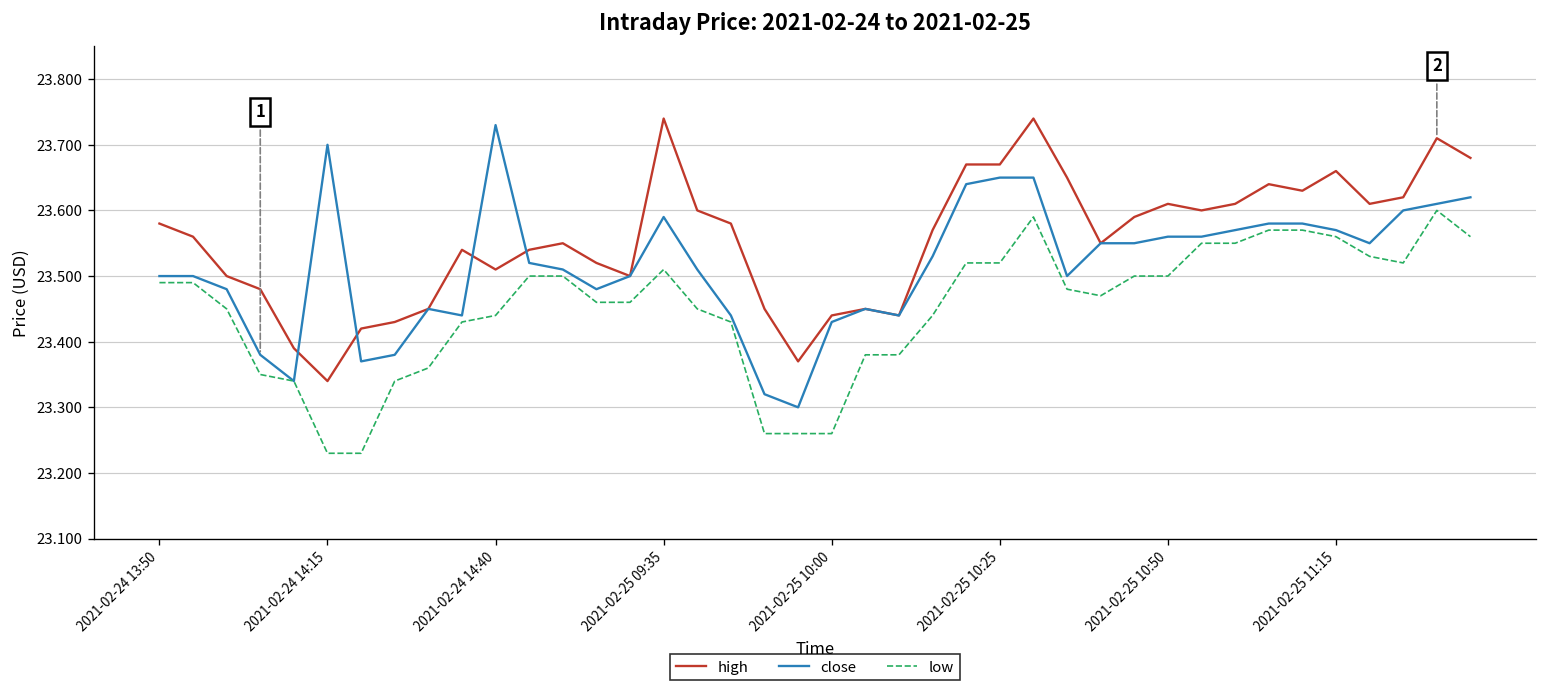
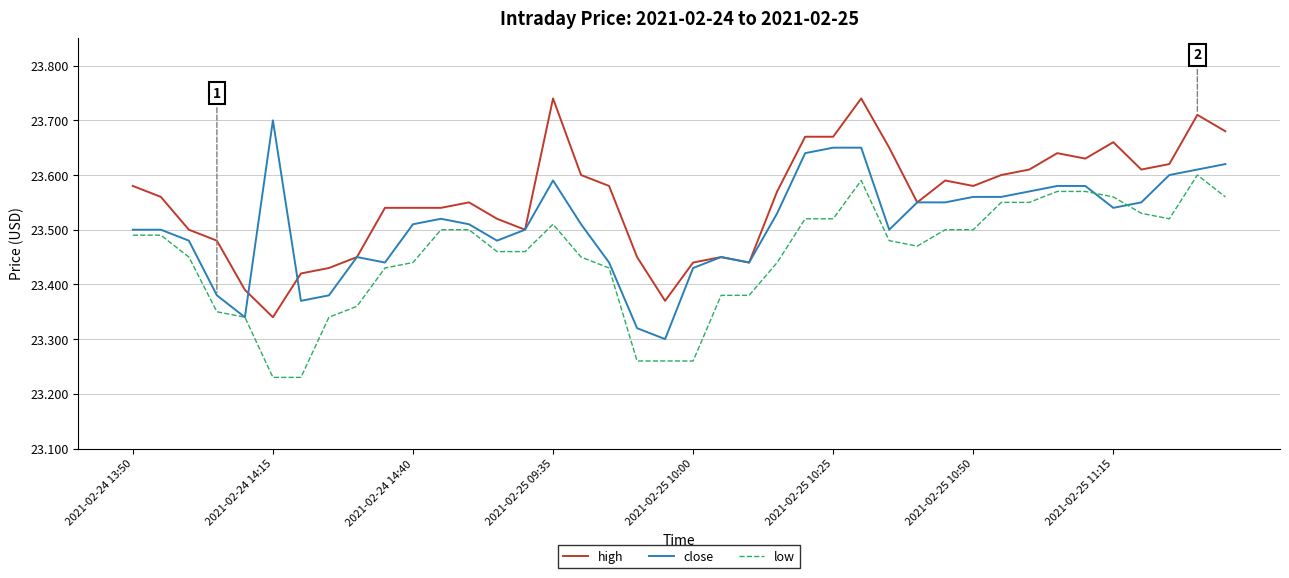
high, 2021-02-24 14:40: 23.51 -> 23.54
close, 2021-02-24 14:40: 23.73 -> 23.51
high, 2021-02-25 10:50: 23.61 -> 23.58
close, 2021-02-25 11:15: 23.57 -> 23.54
